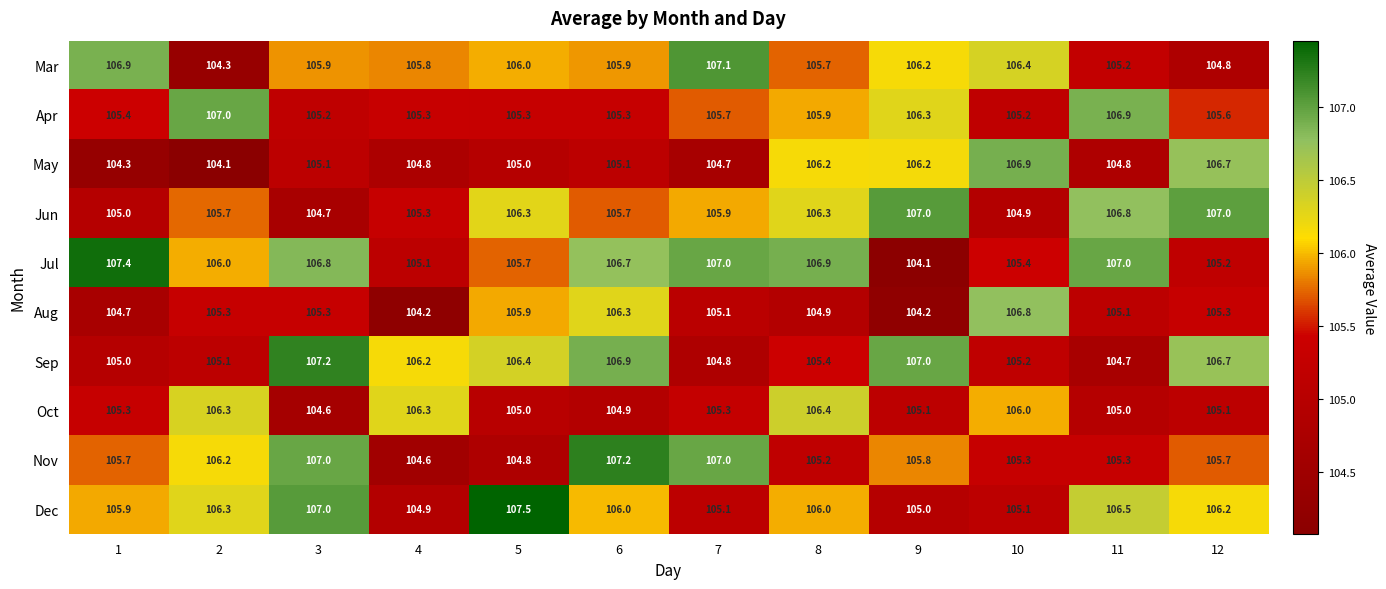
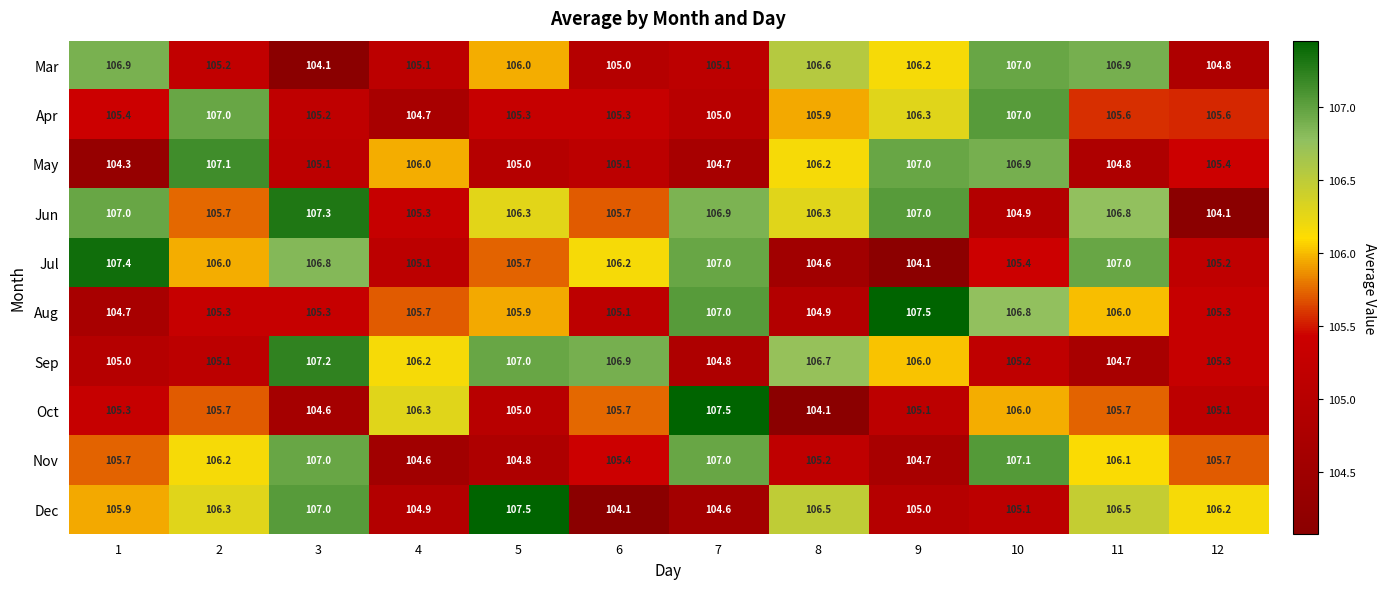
Mar, 2: 104.3 -> 105.2
Mar, 3: 105.9 -> 104.1
Mar, 4: 105.8 -> 105.1
Mar, 6: 105.9 -> 105.0
Mar, 7: 107.1 -> 105.1
Mar, 8: 105.7 -> 106.6
Mar, 10: 106.4 -> 107.0
Mar, 11: 105.2 -> 106.9
Apr, 4: 105.3 -> 104.7
Apr, 7: 105.7 -> 105.0
Apr, 10: 105.2 -> 107.0
Apr, 11: 106.9 -> 105.6
May, 2: 104.1 -> 107.1
May, 4: 104.8 -> 106.0
May, 9: 106.2 -> 107.0
May, 12: 106.7 -> 105.4
Jun, 1: 105.0 -> 107.0
Jun, 3: 104.7 -> 107.3
Jun, 7: 105.9 -> 106.9
Jun, 12: 107.0 -> 104.1
Jul, 6: 106.7 -> 106.2
Jul, 8: 106.9 -> 104.6
Aug, 4: 104.2 -> 105.7
Aug, 6: 106.3 -> 105.1
Aug, 7: 105.1 -> 107.0
Aug, 9: 104.2 -> 107.5
Aug, 11: 105.1 -> 106.0
Sep, 5: 106.4 -> 107.0
Sep, 8: 105.4 -> 106.7
Sep, 9: 107.0 -> 106.0
Sep, 12: 106.7 -> 105.3
Oct, 2: 106.3 -> 105.7
Oct, 6: 104.9 -> 105.7
Oct, 7: 105.3 -> 107.5
Oct, 8: 106.4 -> 104.1
Oct, 11: 105.0 -> 105.7
Nov, 6: 107.2 -> 105.4
Nov, 9: 105.8 -> 104.7
Nov, 10: 105.3 -> 107.1
Nov, 11: 105.3 -> 106.1
Dec, 6: 106.0 -> 104.1
Dec, 7: 105.1 -> 104.6
Dec, 8: 106.0 -> 106.5
